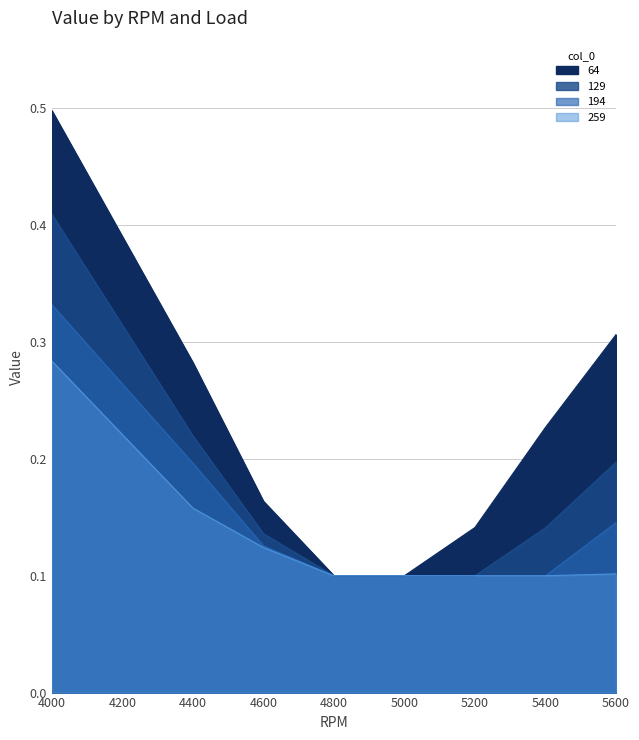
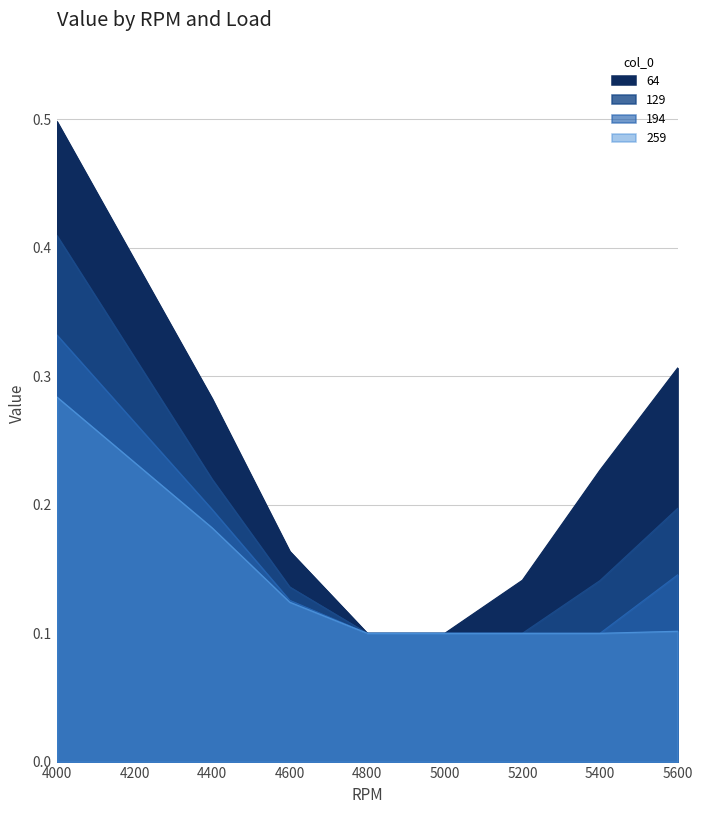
259, 4400: 0.158 -> 0.182
